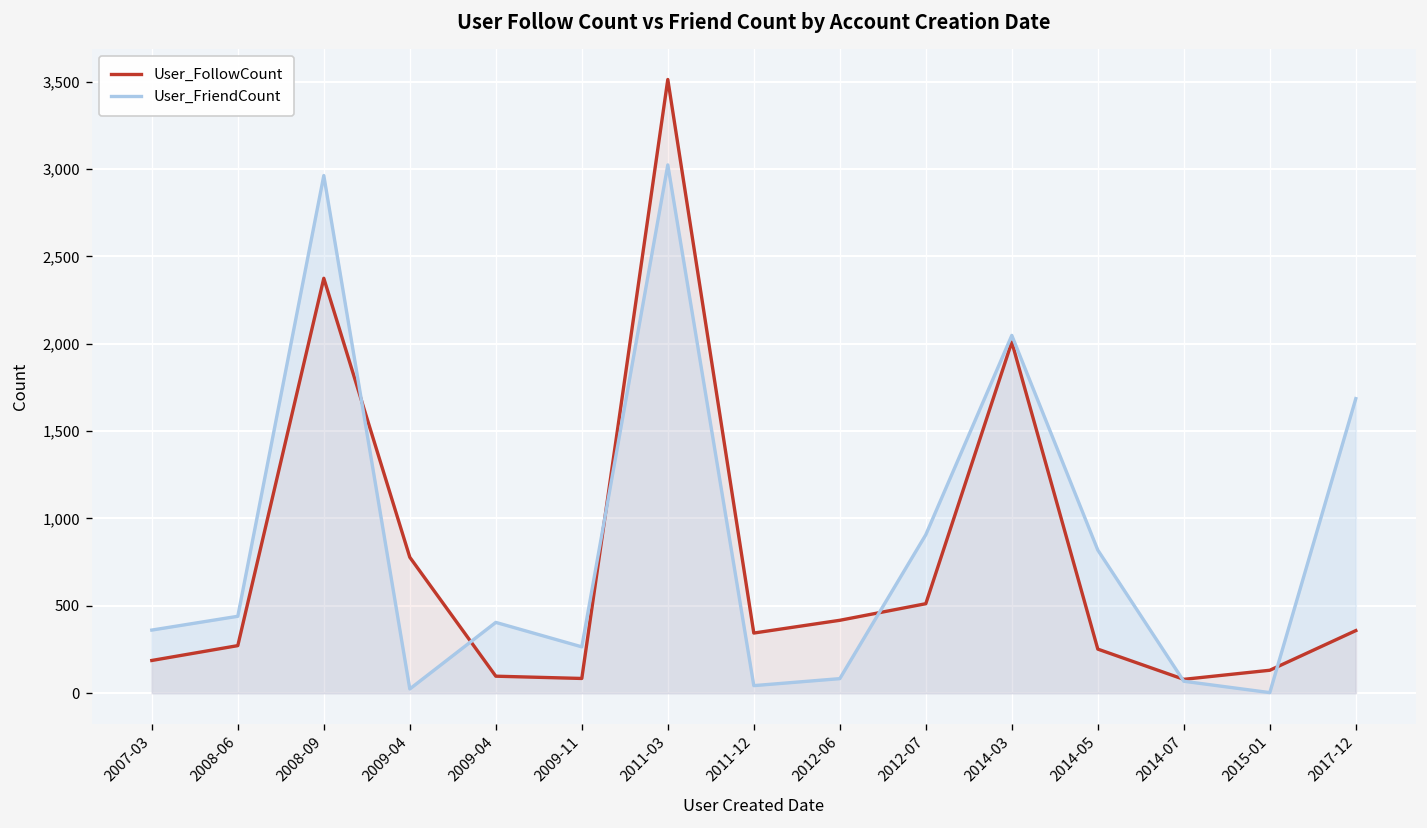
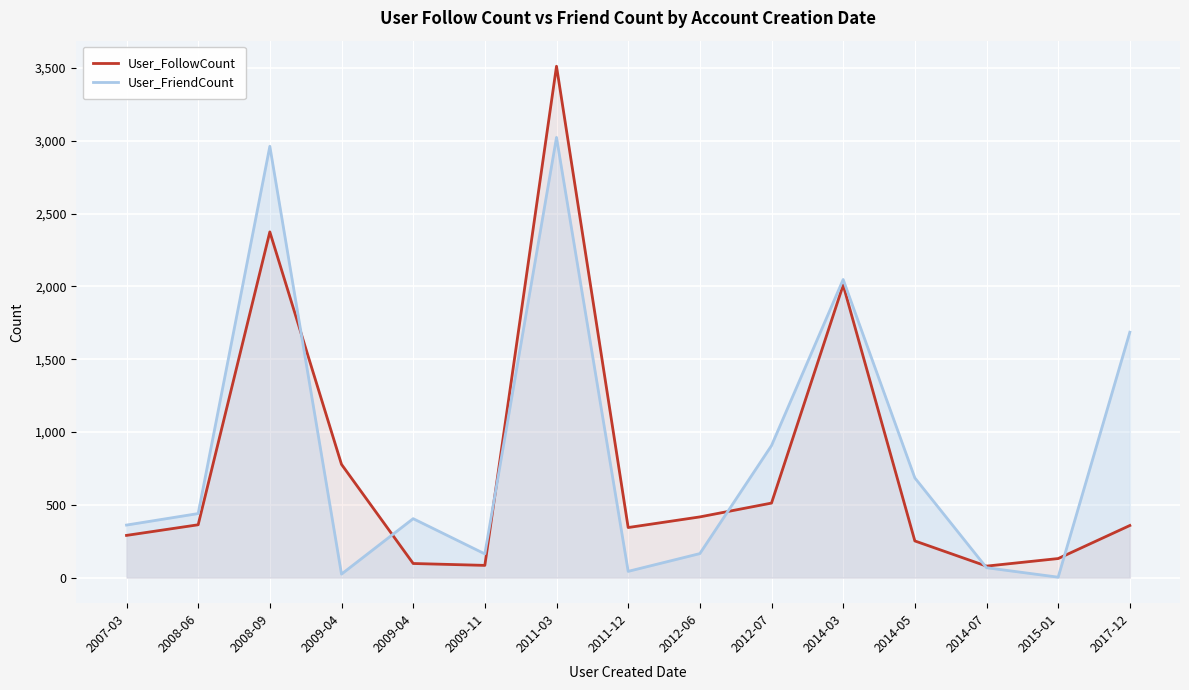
User_FollowCount, 2007-03: 190 -> 290
User_FollowCount, 2008-06: 270 -> 360
User_FriendCount, 2009-11: 270 -> 160
User_FriendCount, 2012-06: 80 -> 170
User_FriendCount, 2014-05: 820 -> 690
